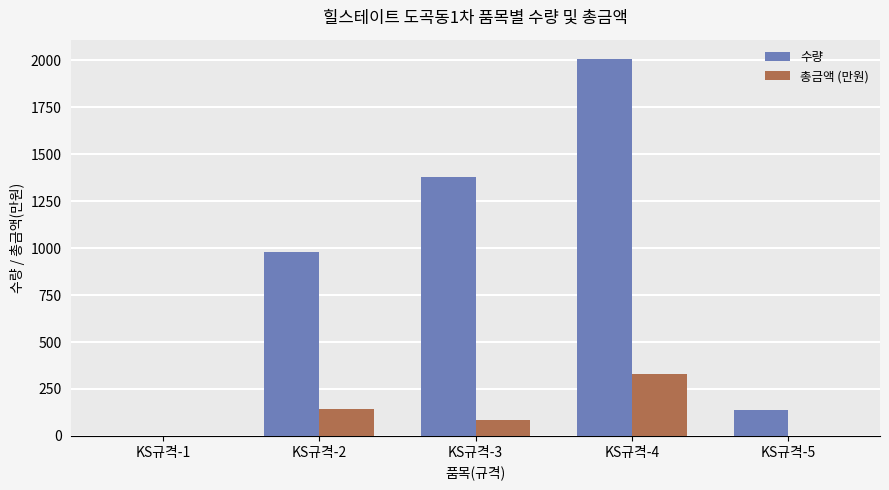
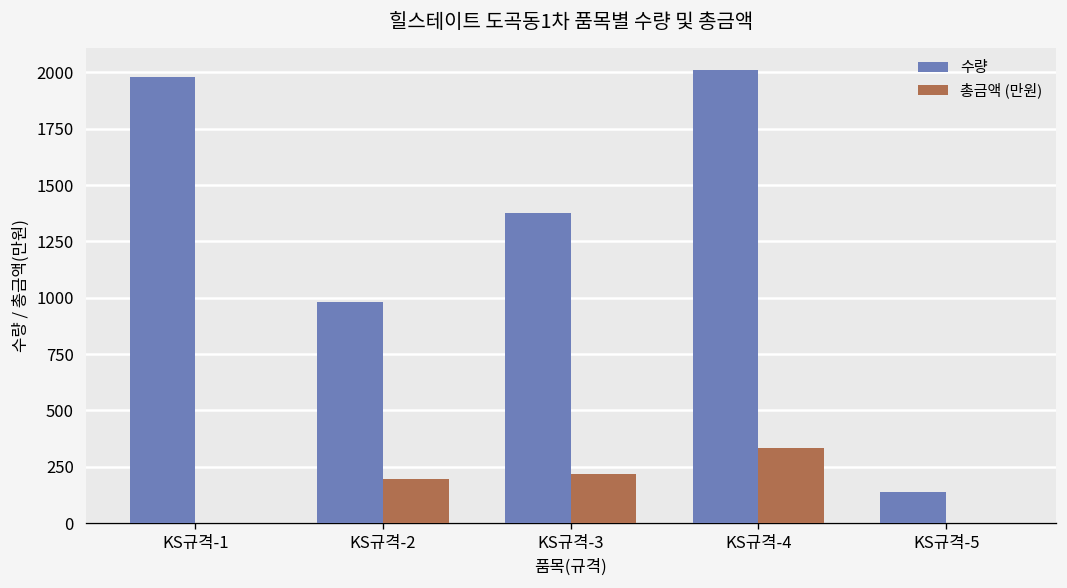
수량, KS규격-1: 0 -> 1980
총금액 (만원), KS규격-2: 140 -> 190
총금액 (만원), KS규격-3: 90 -> 220
